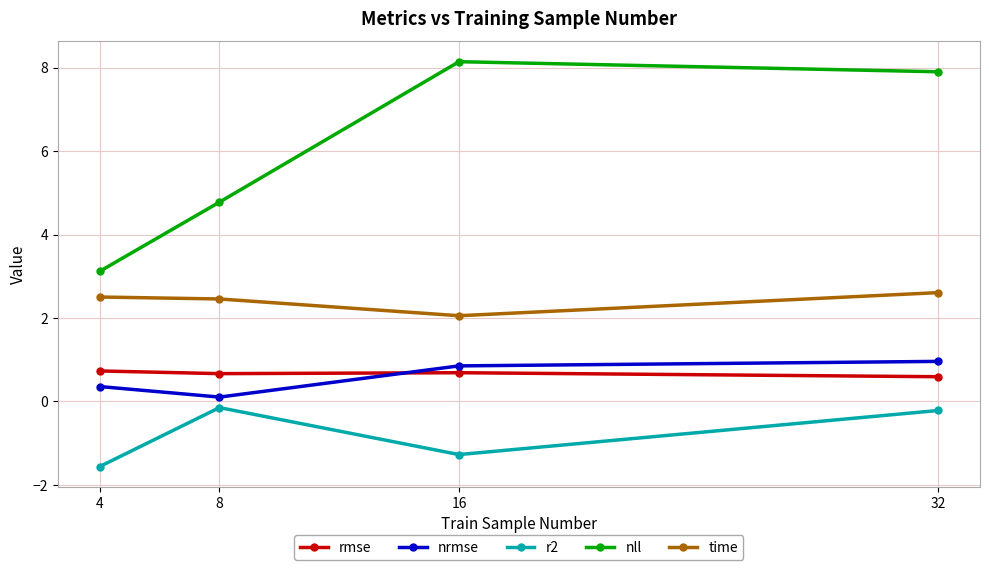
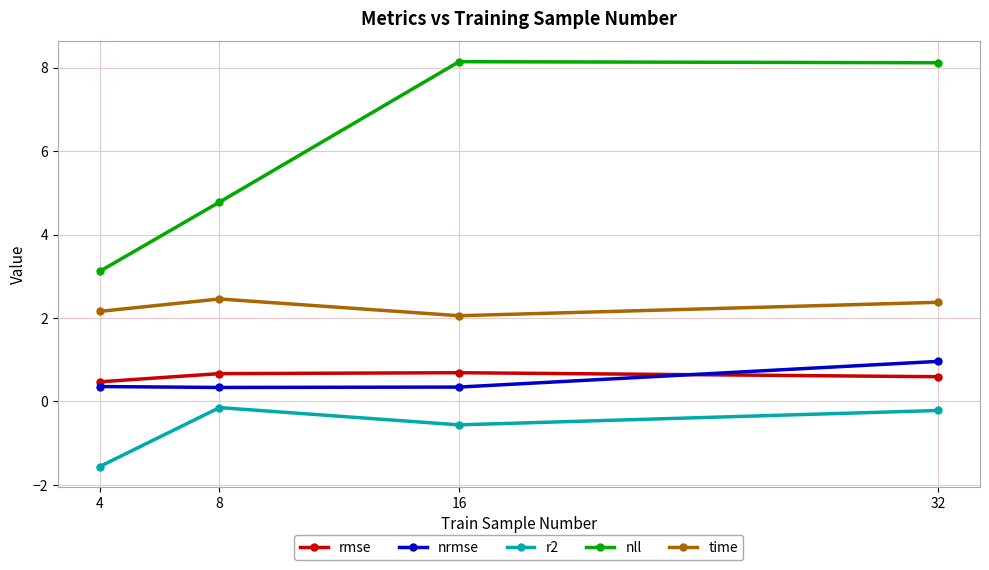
rmse, 4: 0.7 -> 0.5
time, 4: 2.5 -> 2.2
nrmse, 8: 0.1 -> 0.3
nrmse, 16: 0.9 -> 0.3
r2, 16: -1.3 -> -0.6
nll, 32: 7.9 -> 8.1
time, 32: 2.6 -> 2.4
